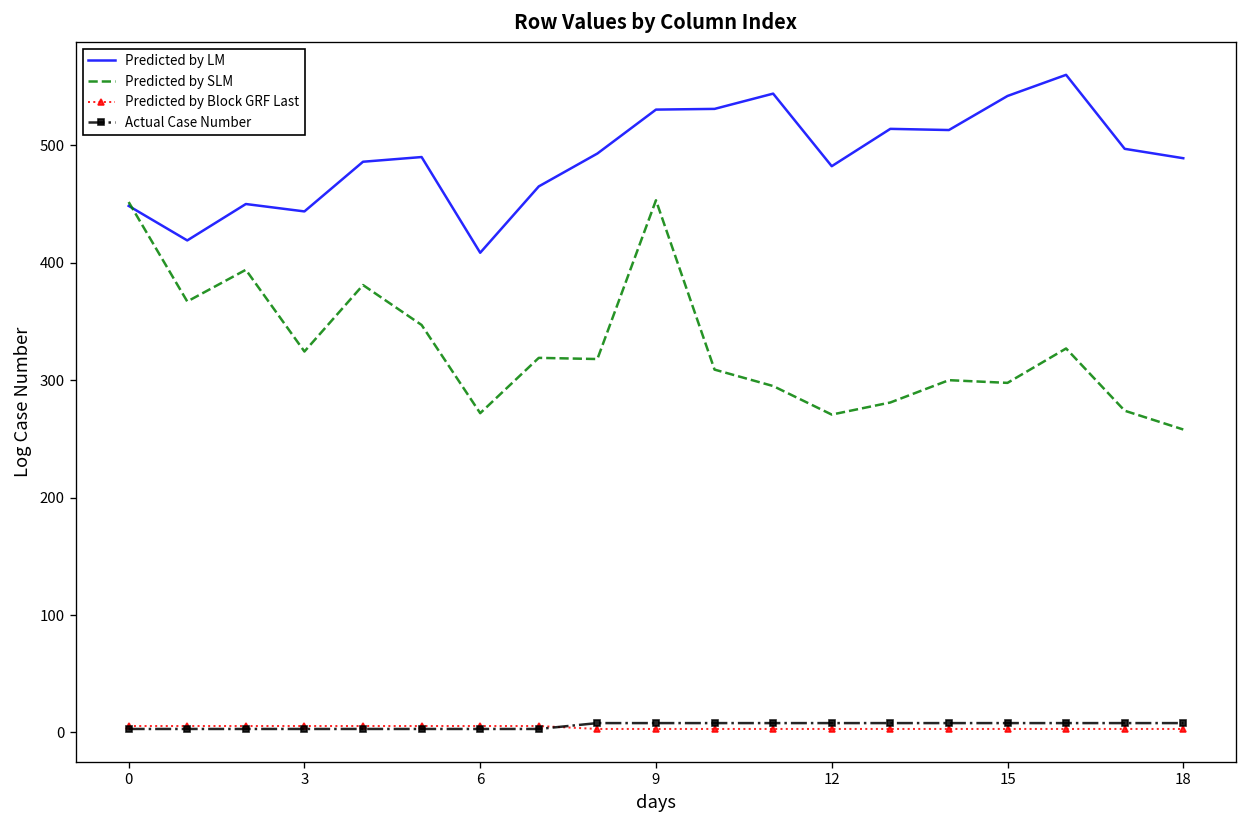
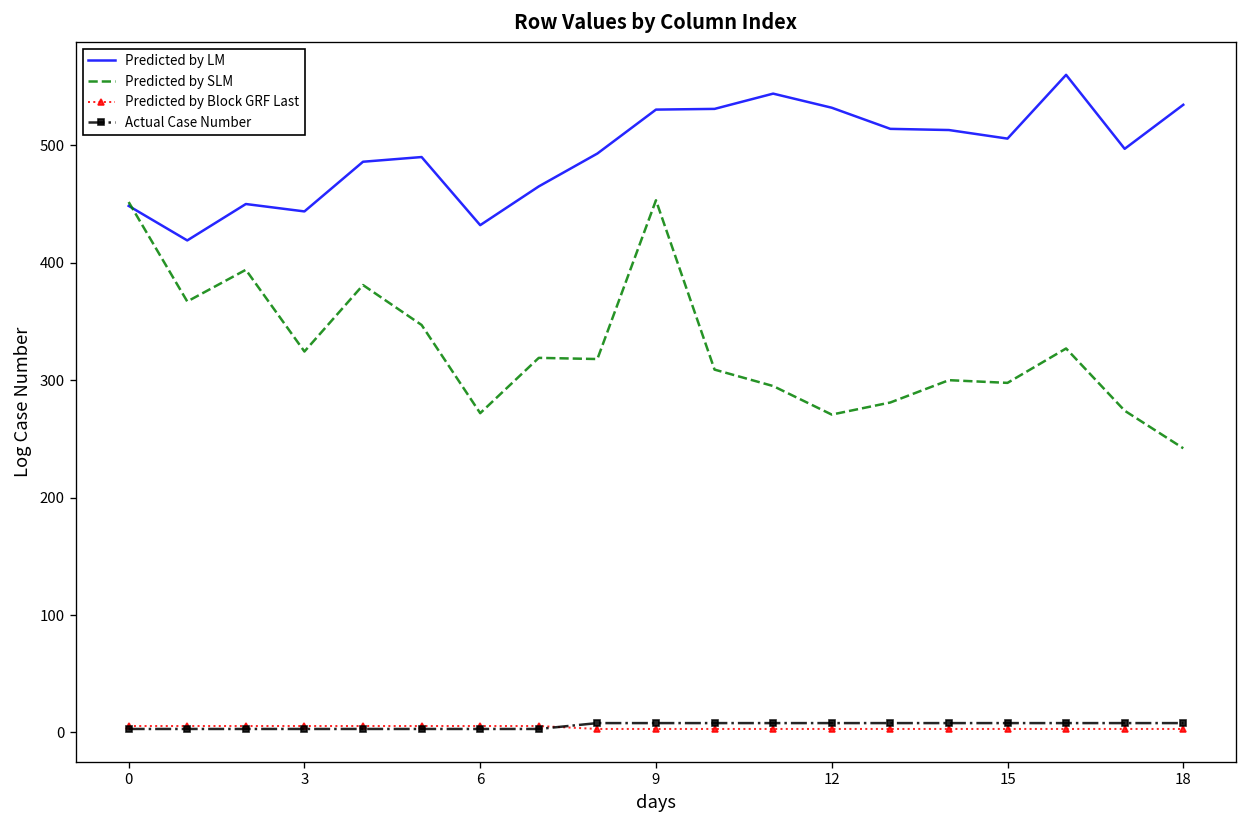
Predicted by LM, 6: 410 -> 430
Predicted by LM, 12: 480 -> 530
Predicted by LM, 15: 540 -> 510
Predicted by LM, 18: 490 -> 530
Predicted by SLM, 18: 260 -> 240
